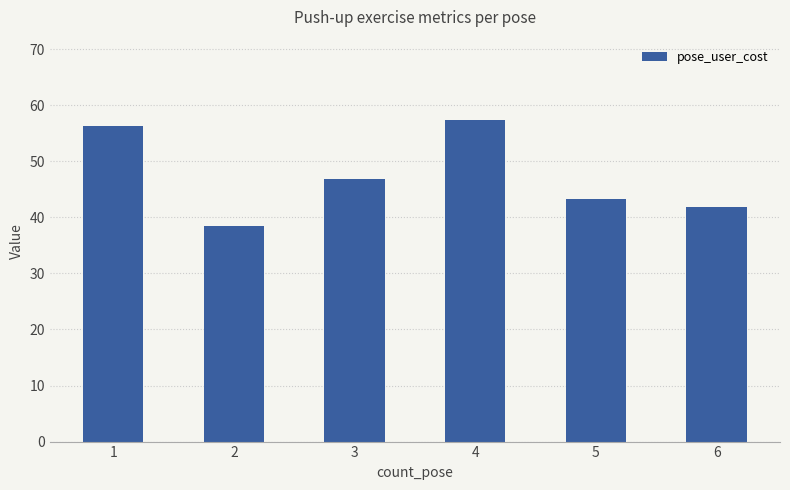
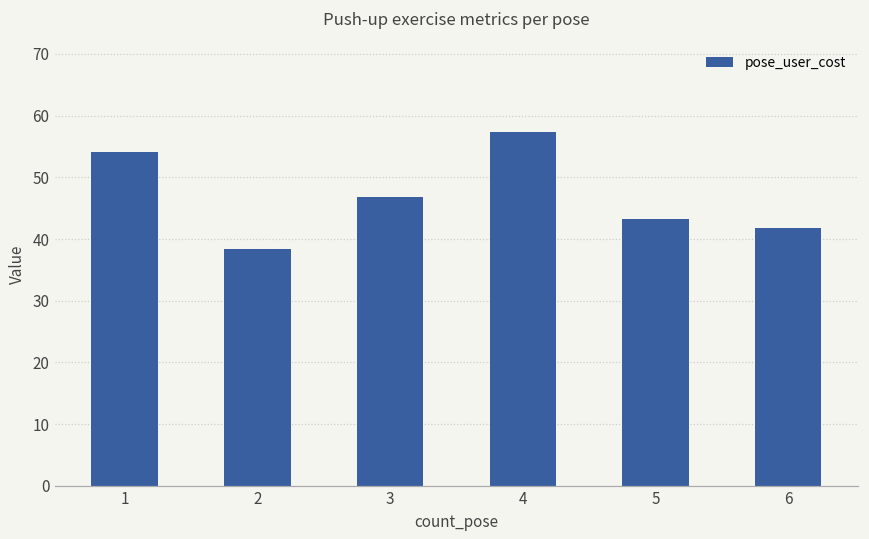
1: 56 -> 54
